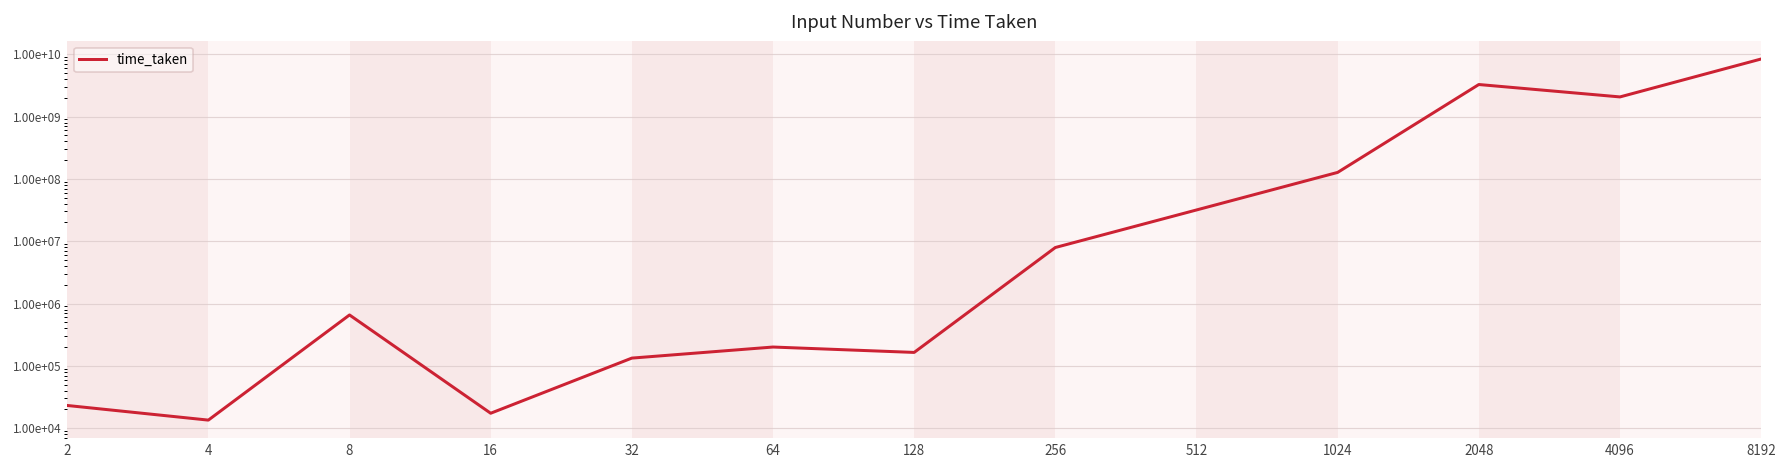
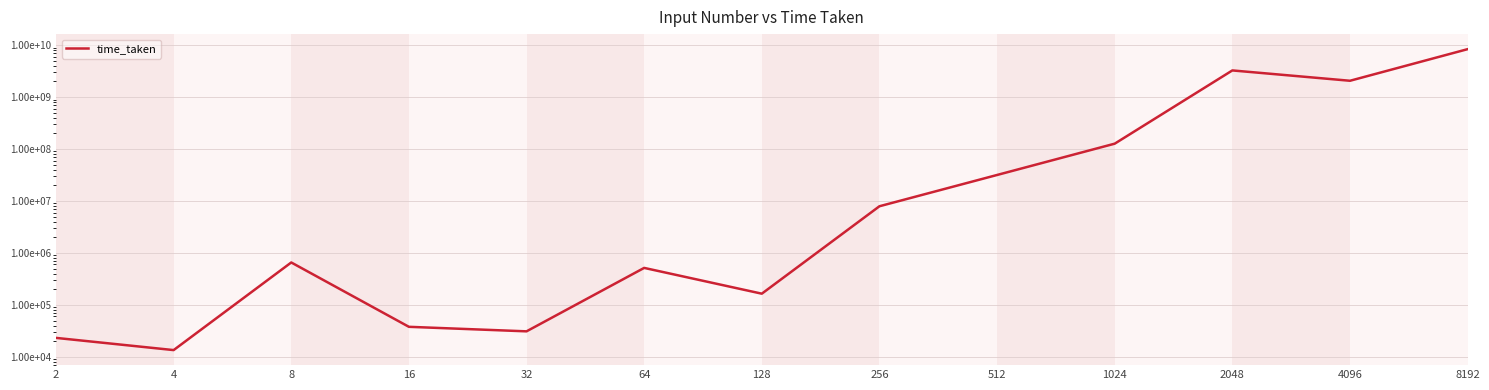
16: 17000 -> 40000
32: 130000 -> 30000
64: 200000 -> 500000
